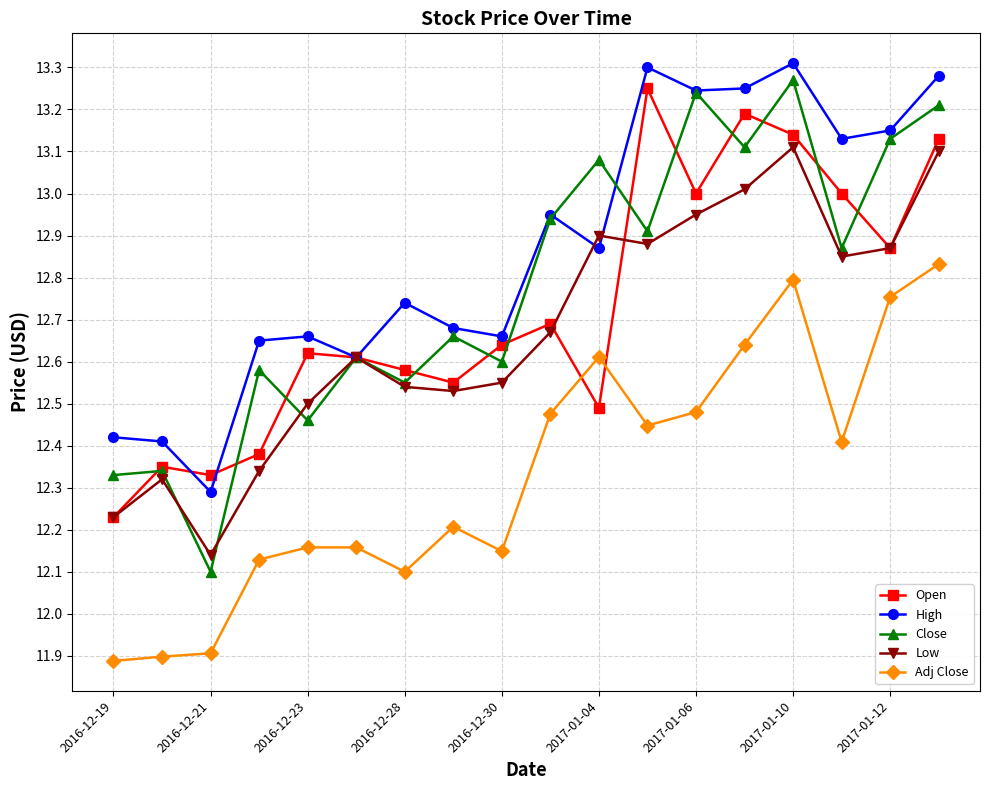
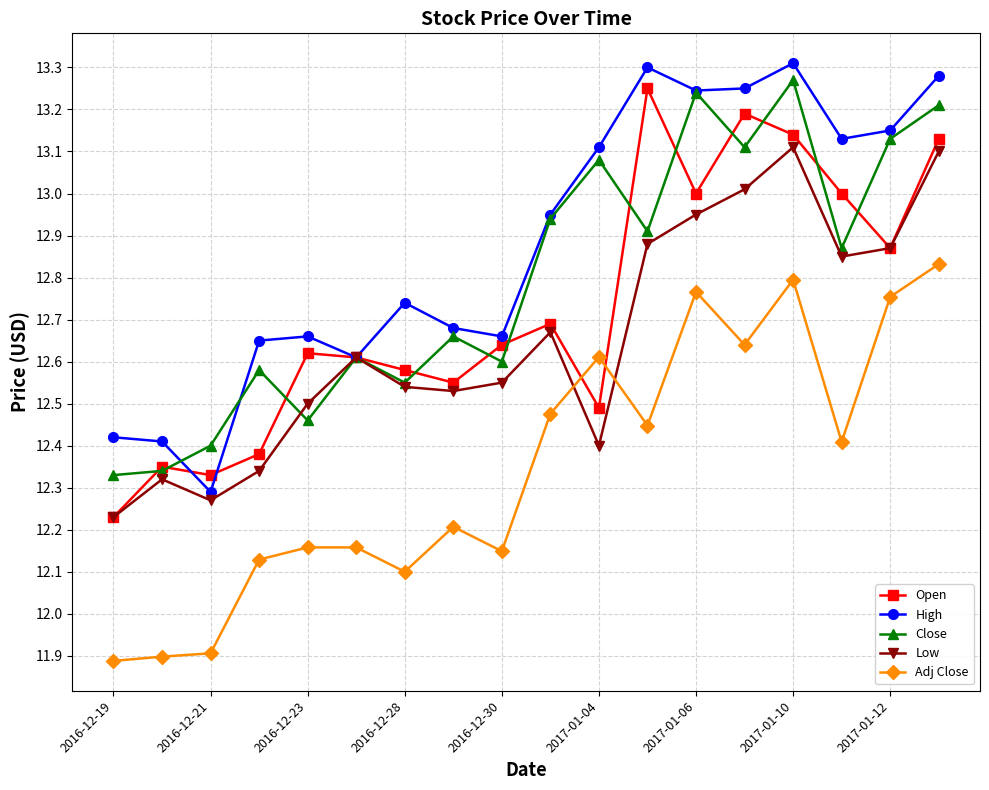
Close, 2016-12-21: 12.1 -> 12.4
Low, 2016-12-21: 12.14 -> 12.27
High, 2017-01-04: 12.87 -> 13.11
Low, 2017-01-04: 12.9 -> 12.4
Adj Close, 2017-01-06: 12.48 -> 12.77
